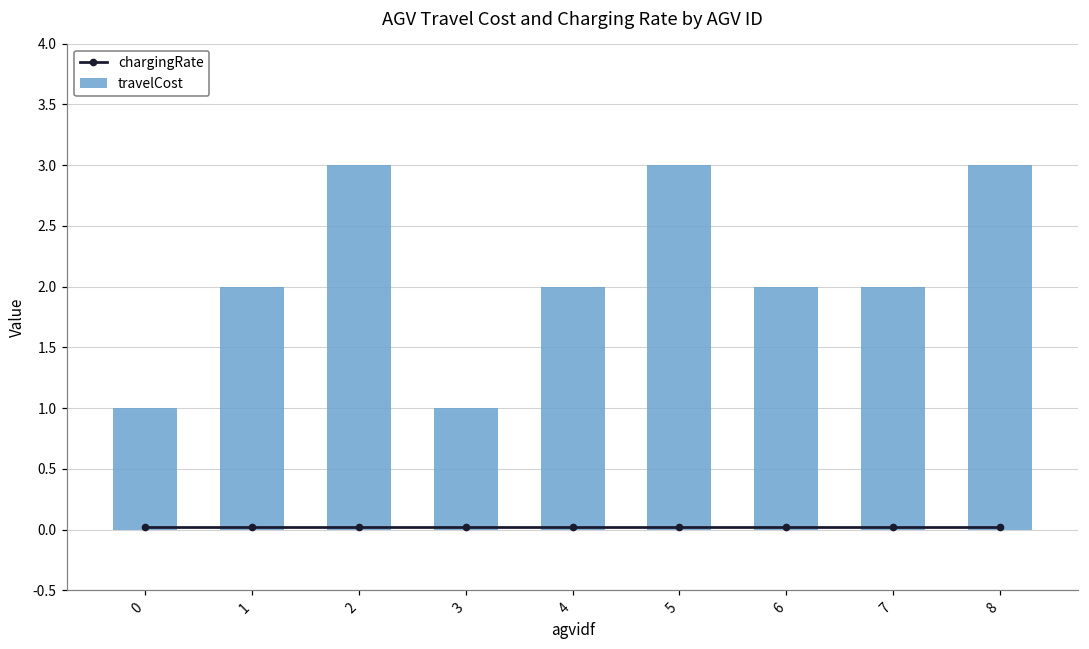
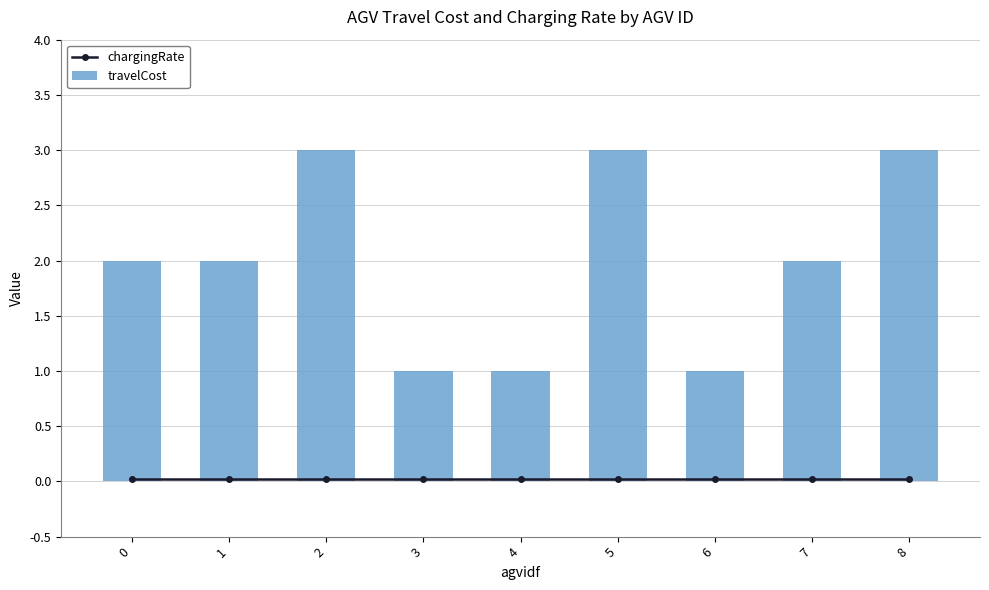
travelCost, 0: 1 -> 2
travelCost, 4: 2 -> 1
travelCost, 6: 2 -> 1
